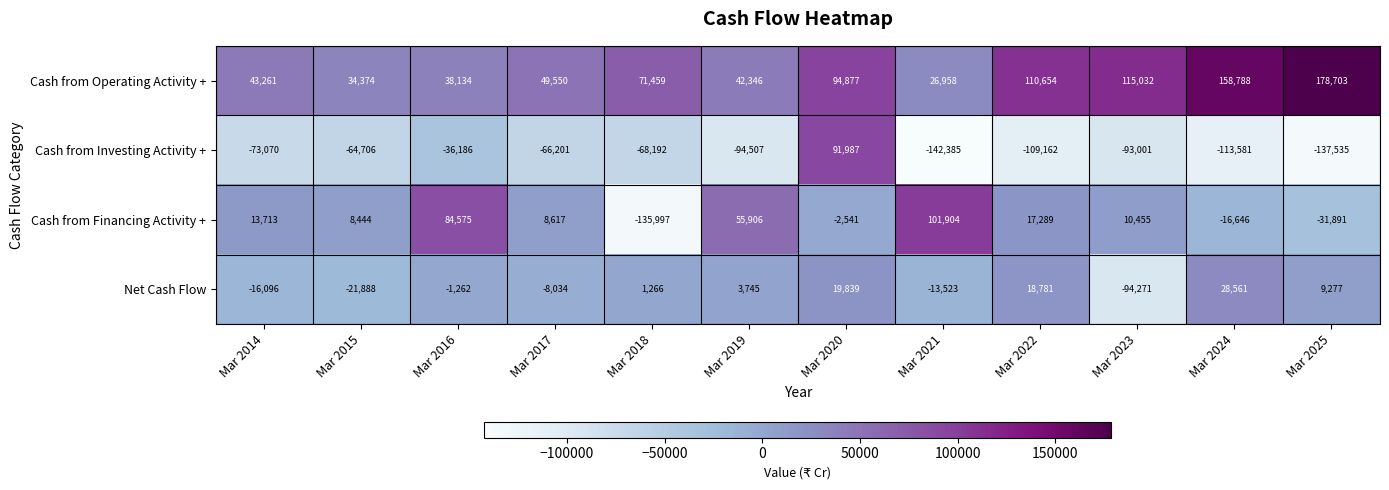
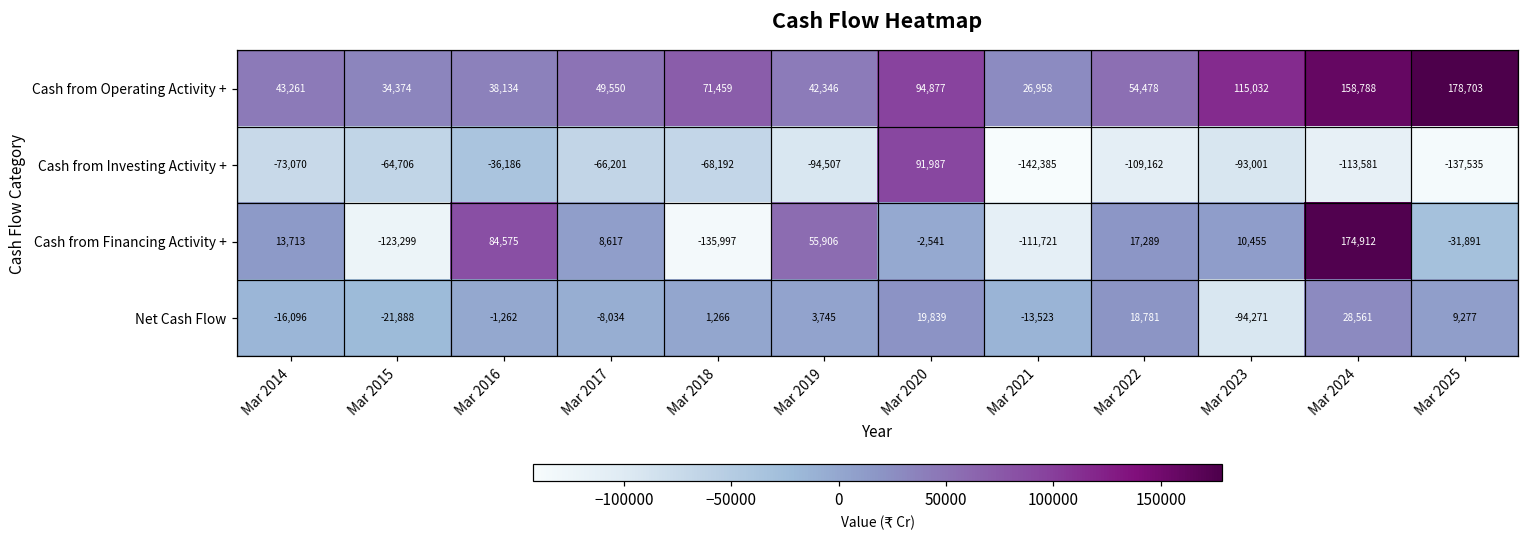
Cash from Operating Activity +, Mar 2022: 110,654 -> 54,478
Cash from Financing Activity +, Mar 2015: 8,444 -> -123,299
Cash from Financing Activity +, Mar 2021: 101,904 -> -111,721
Cash from Financing Activity +, Mar 2024: -16,646 -> 174,912
